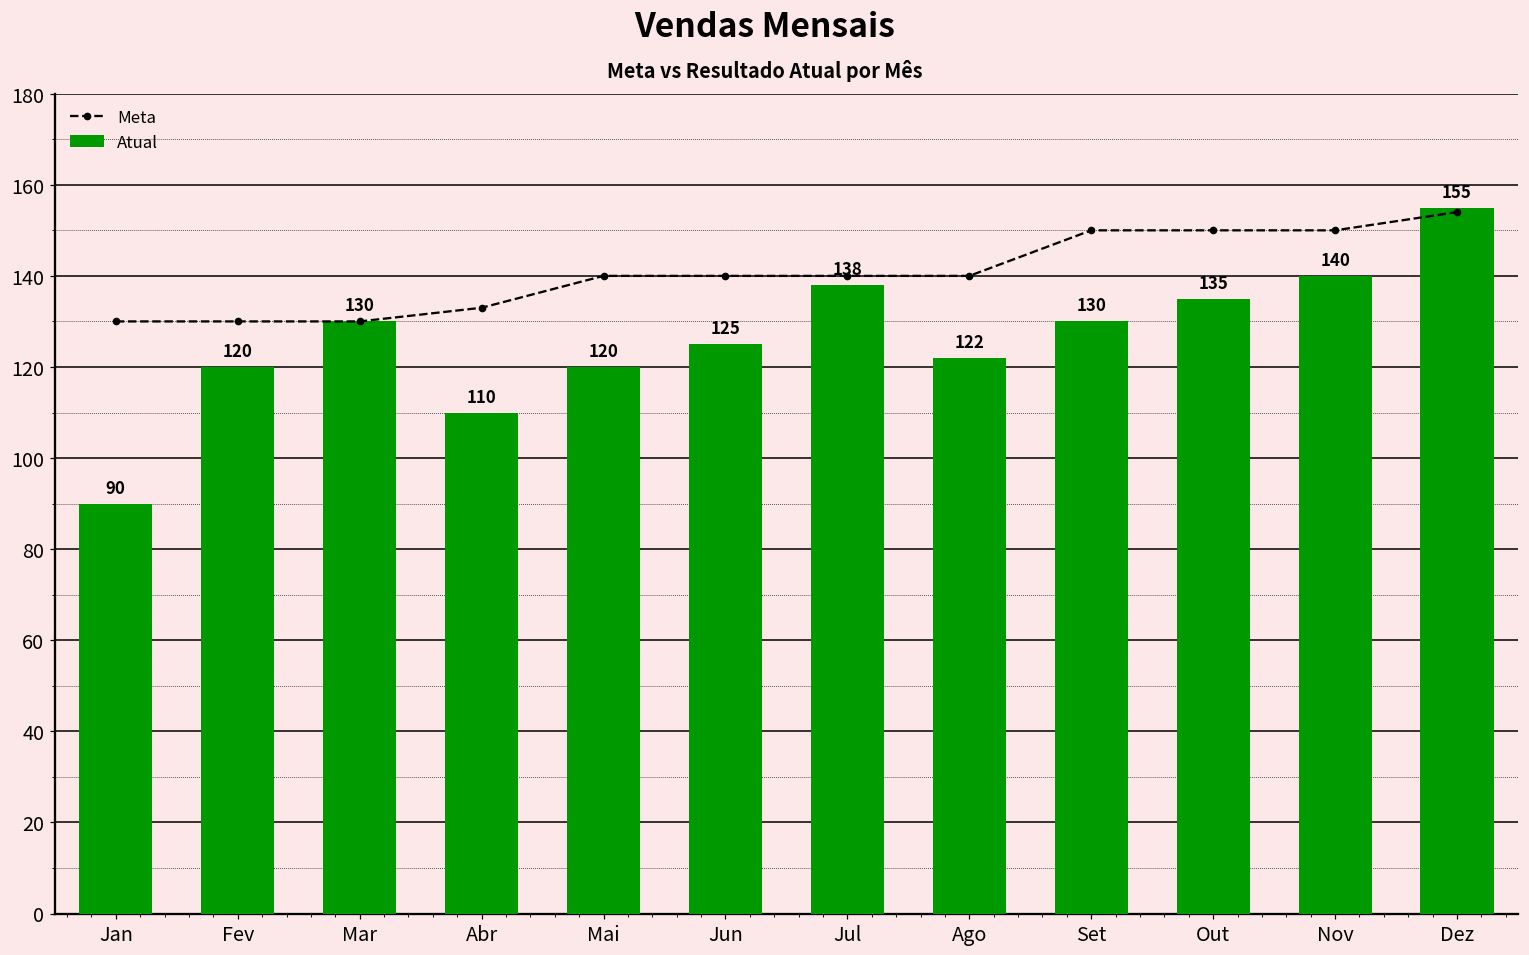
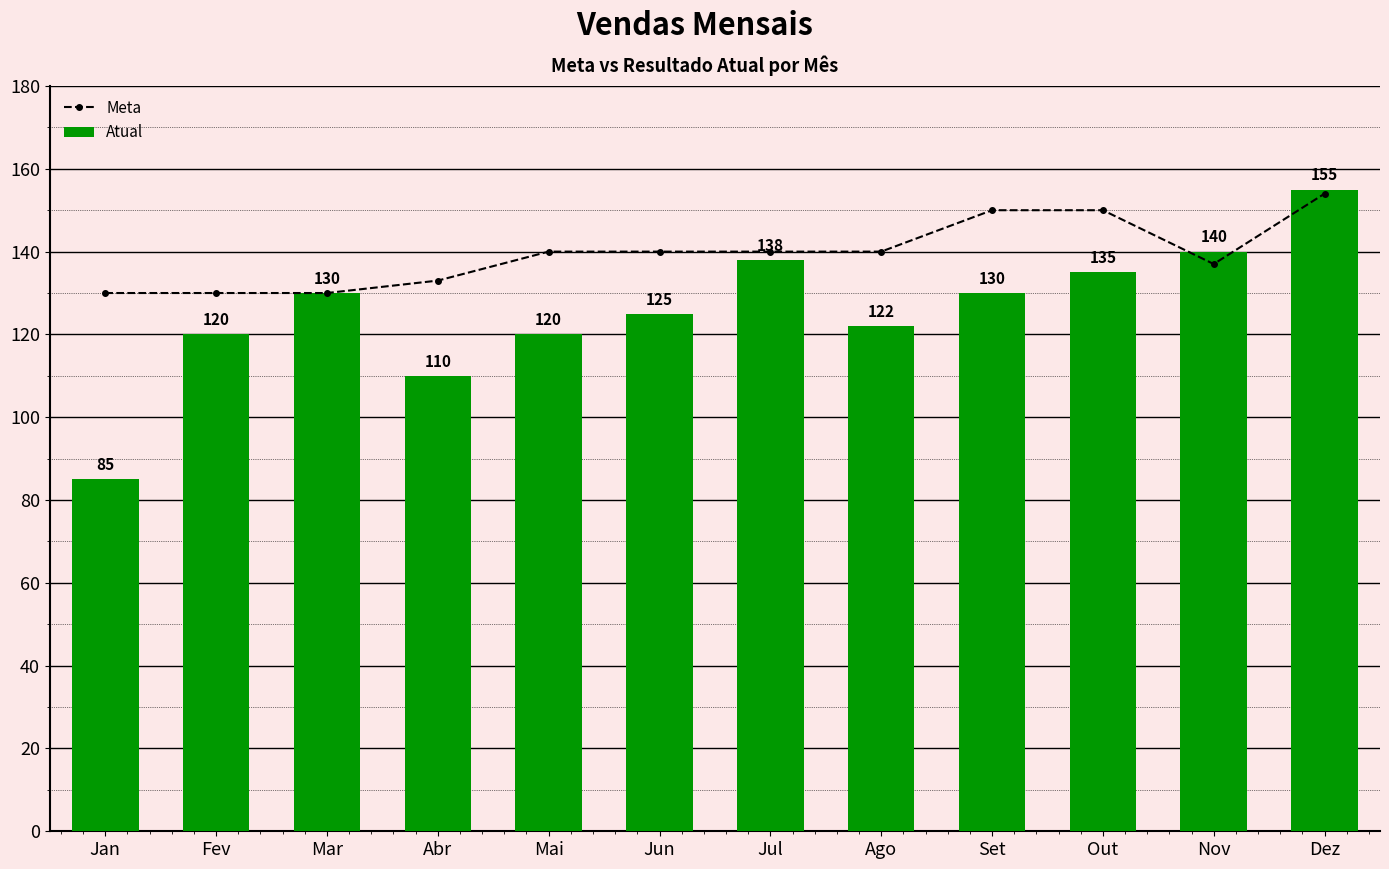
Atual, Jan: 90 -> 85
Meta, Nov: 150 -> 137
